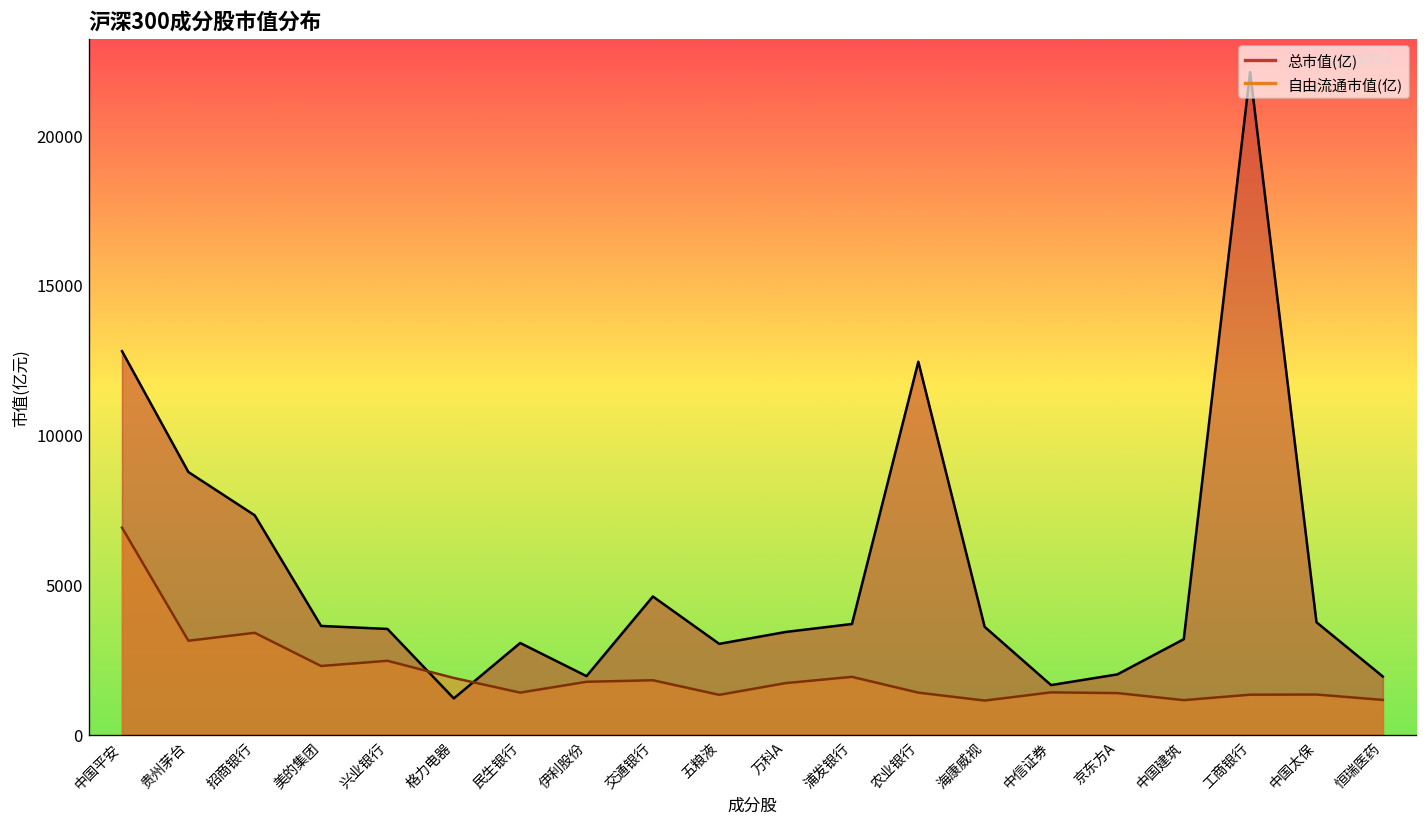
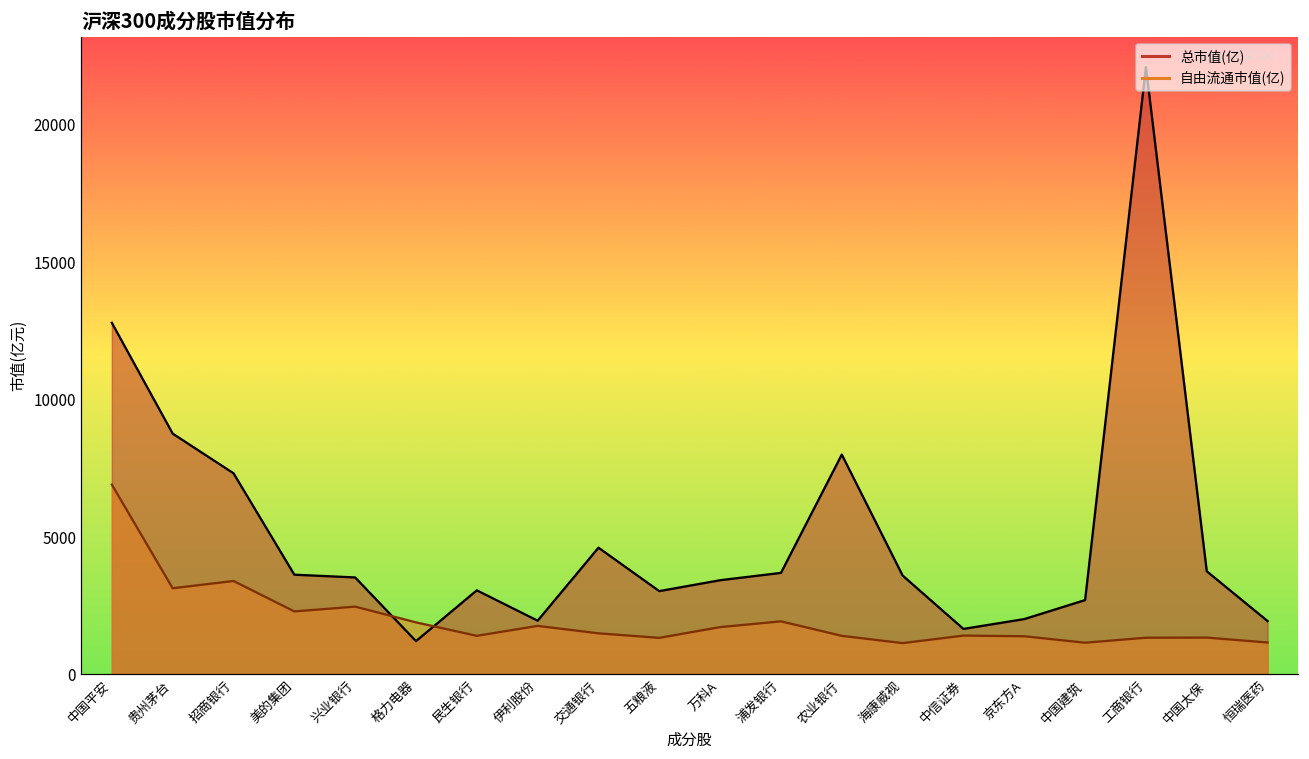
自由流通市值(亿), 交通银行: 1800 -> 1500
总市值(亿), 农业银行: 12400 -> 8000
总市值(亿), 中国建筑: 3200 -> 2700
